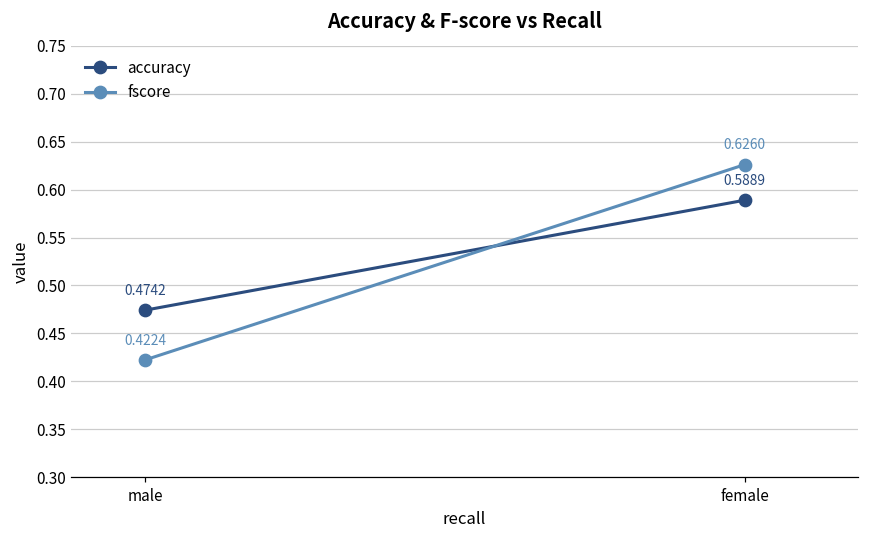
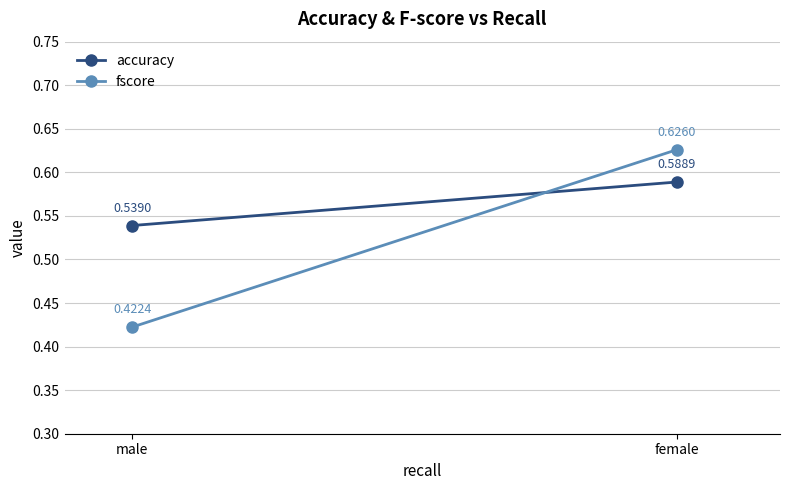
accuracy, male: 0.4742 -> 0.5390
